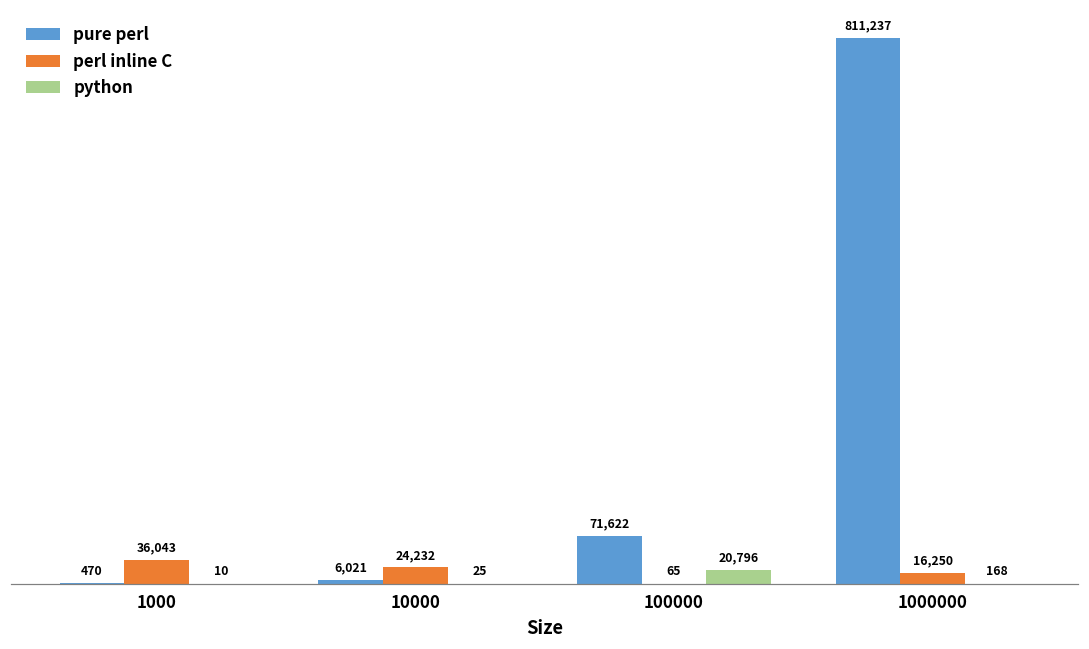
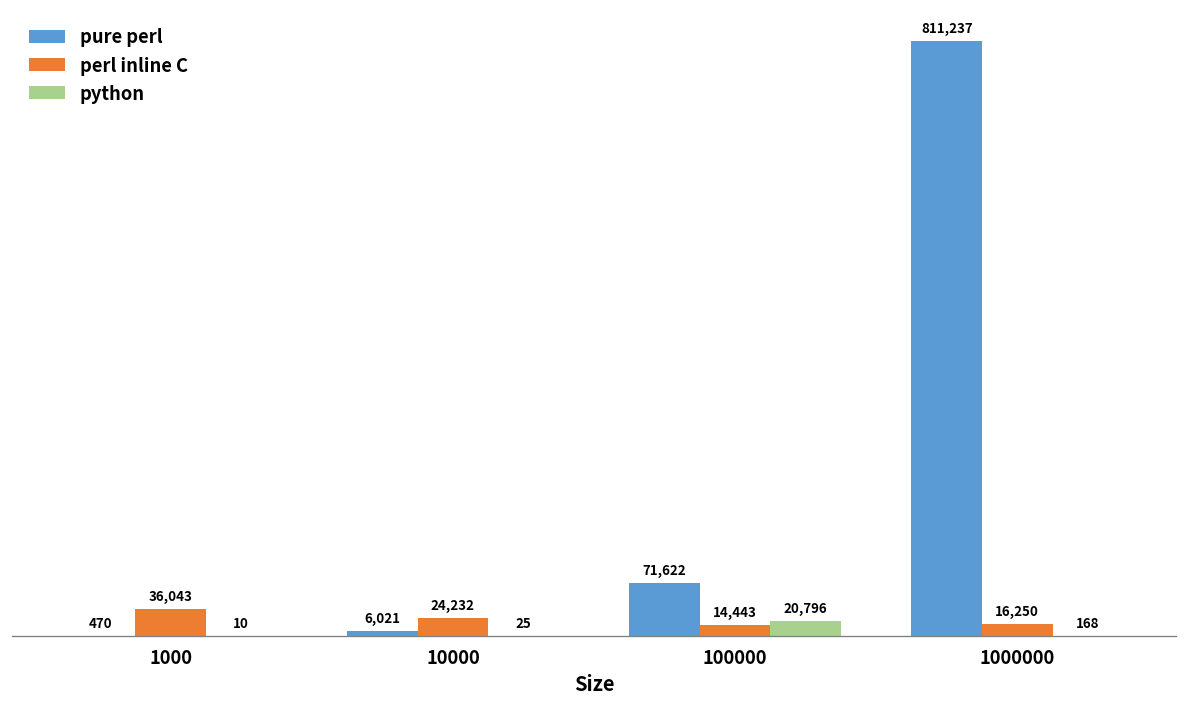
perl inline C, 100000: 65 -> 14,443
